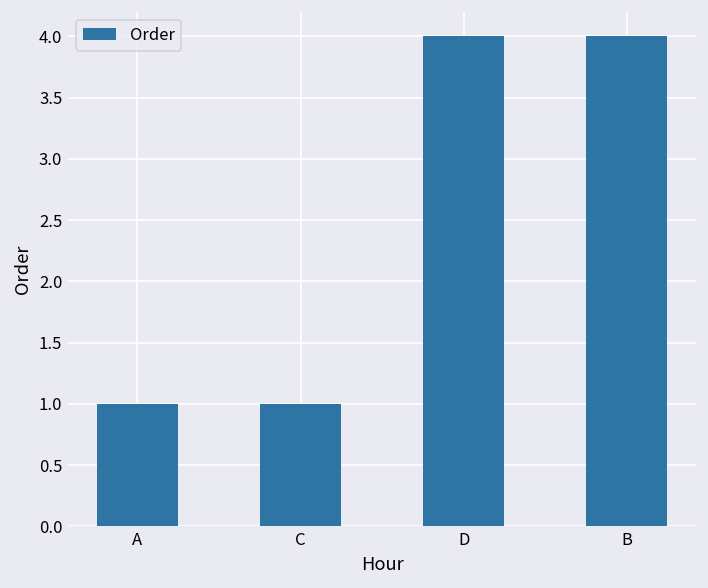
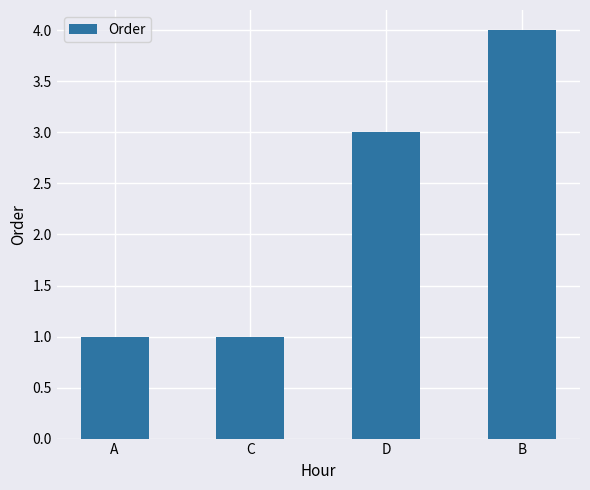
D: 4 -> 3
